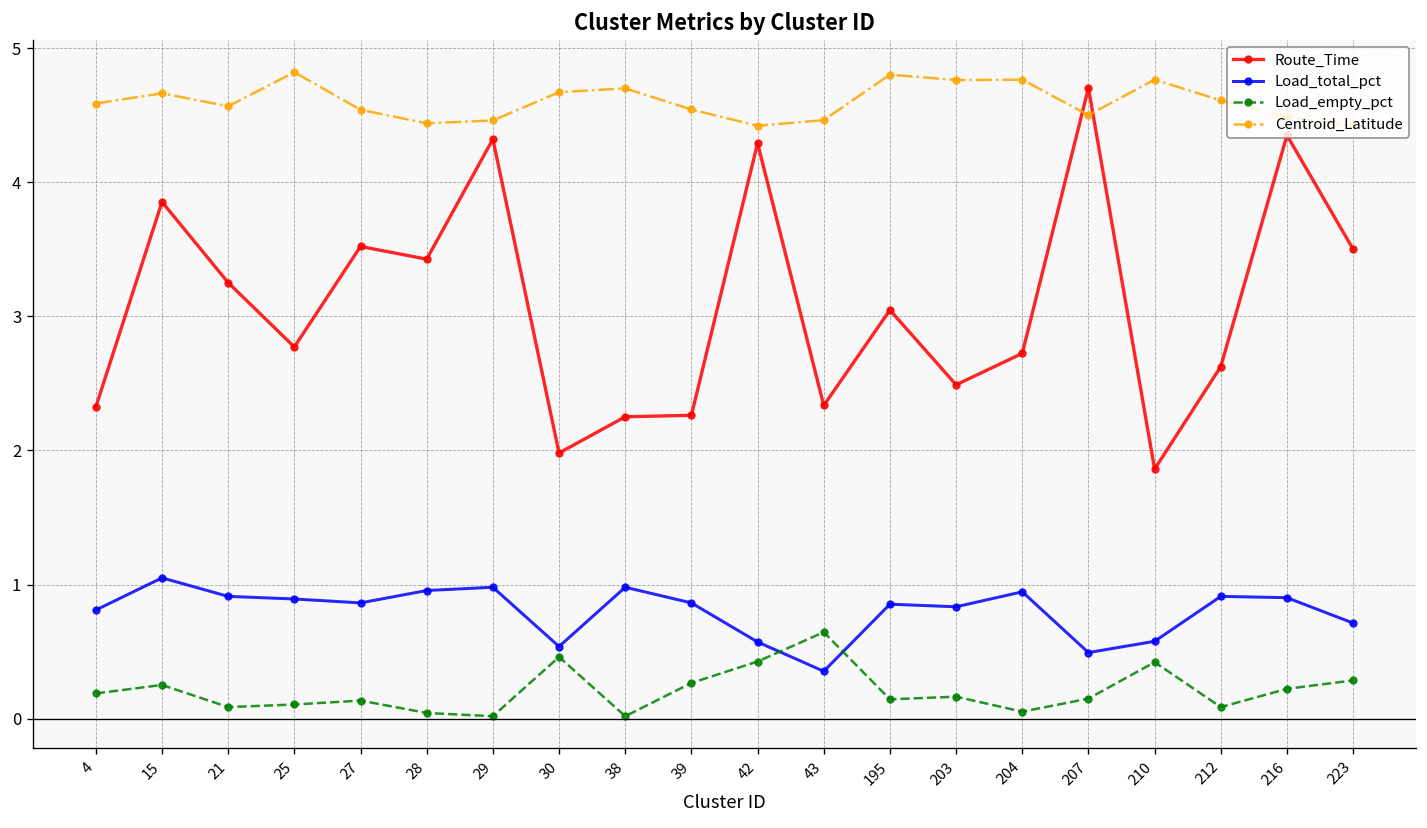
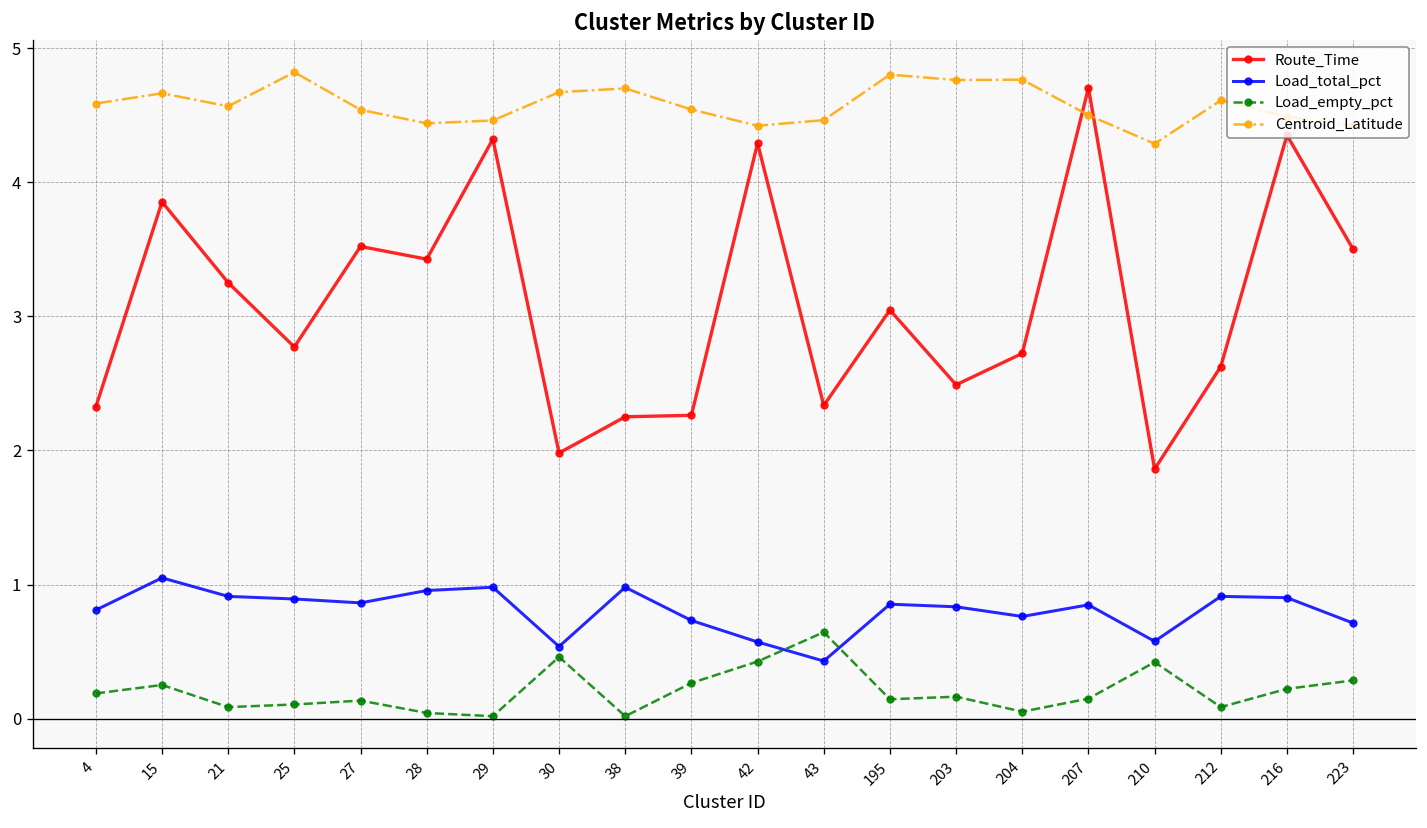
Load_total_pct, 39: 0.86 -> 0.73
Load_total_pct, 43: 0.35 -> 0.43
Load_total_pct, 204: 0.95 -> 0.76
Load_total_pct, 207: 0.49 -> 0.85
Centroid_Latitude, 210: 4.76 -> 4.29
